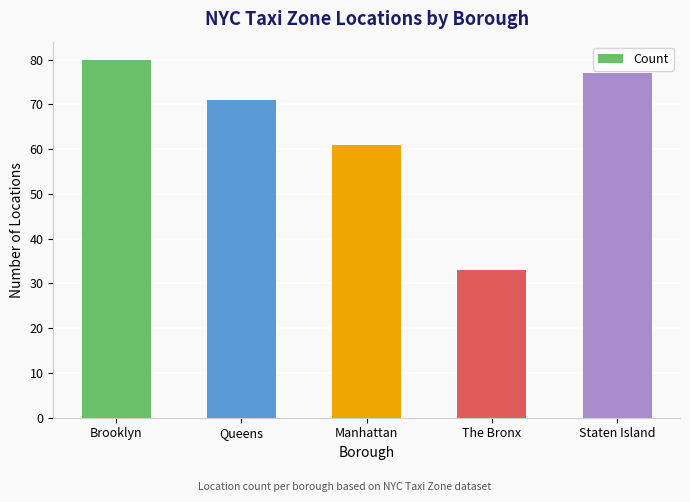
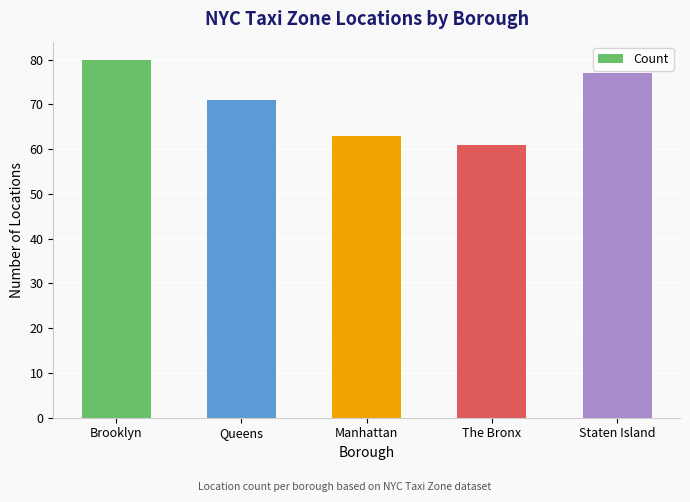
Manhattan: 61 -> 63
The Bronx: 33 -> 61
